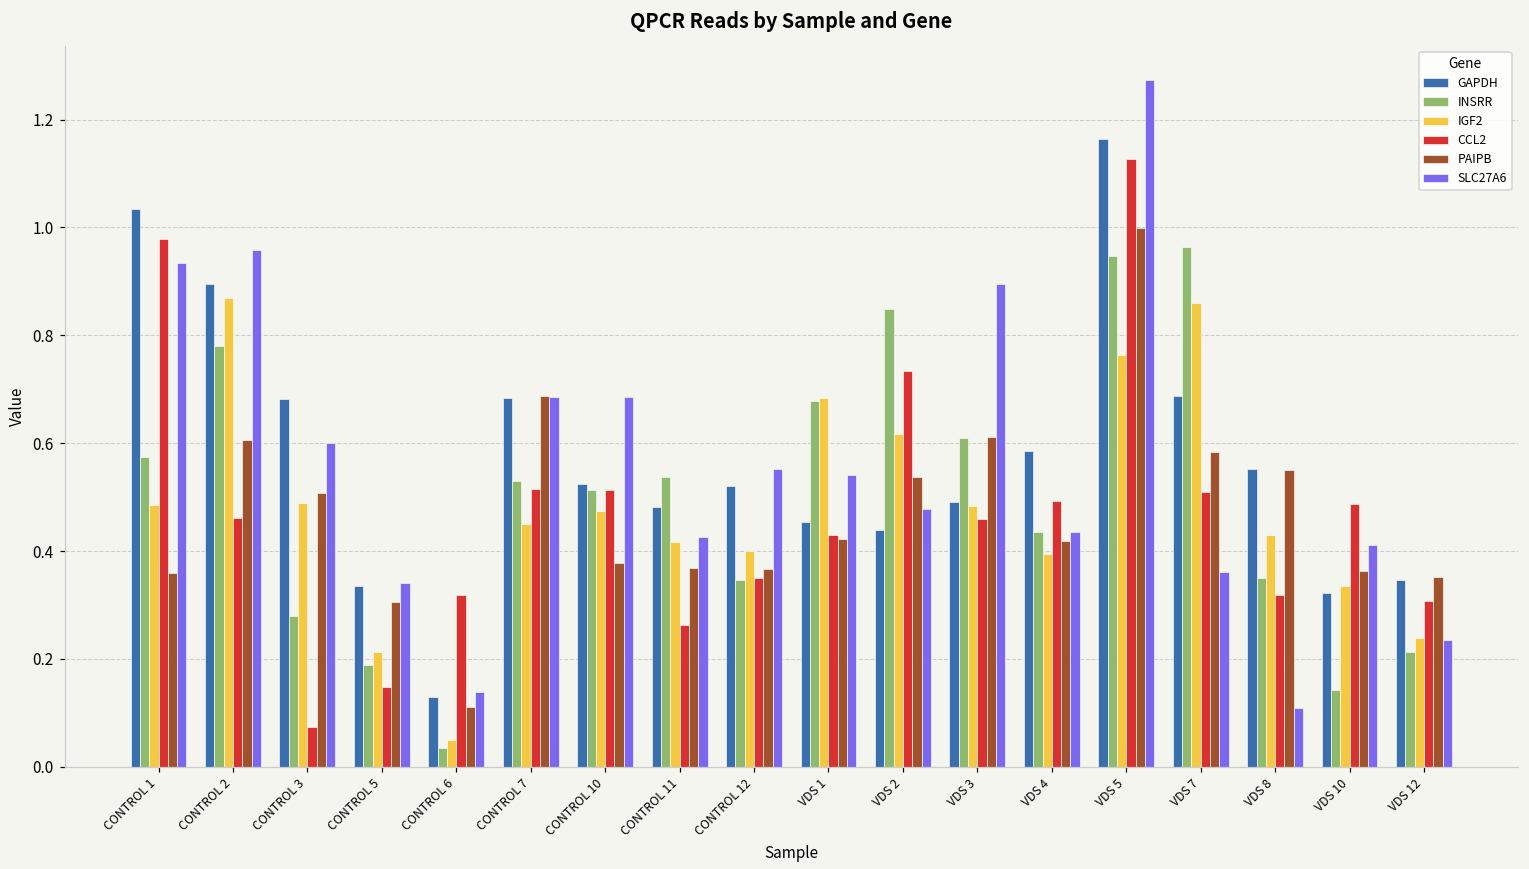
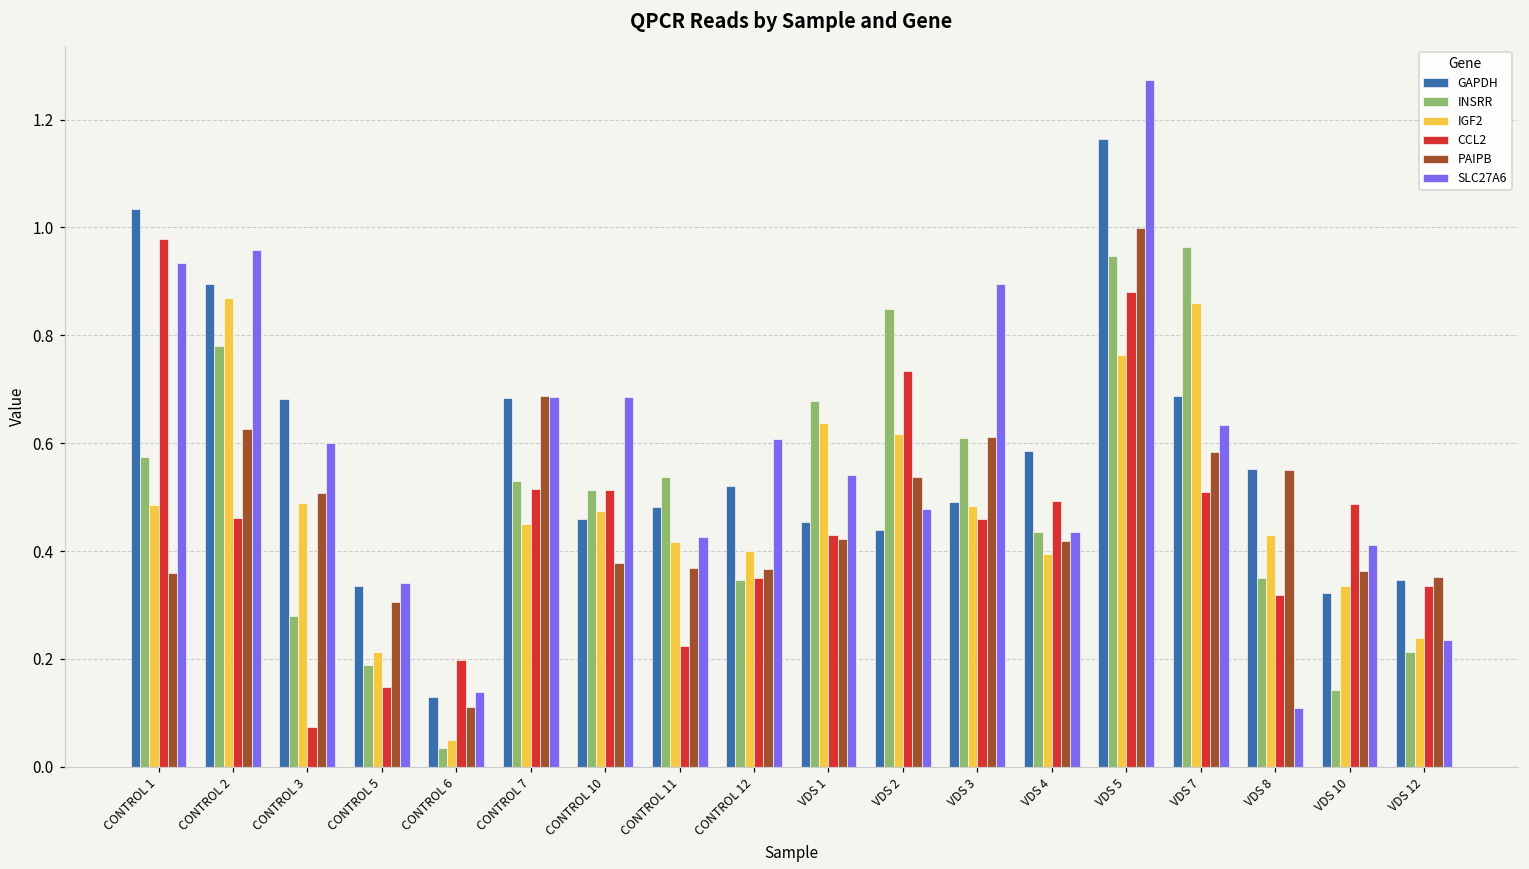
PAIPB, CONTROL 2: 0.60 -> 0.63
CCL2, CONTROL 6: 0.32 -> 0.20
GAPDH, CONTROL 10: 0.52 -> 0.46
CCL2, CONTROL 11: 0.26 -> 0.22
SLC27A6, CONTROL 12: 0.55 -> 0.61
IGF2, VDS 1: 0.68 -> 0.64
CCL2, VDS 5: 1.13 -> 0.88
SLC27A6, VDS 7: 0.36 -> 0.63
CCL2, VDS 12: 0.31 -> 0.33
